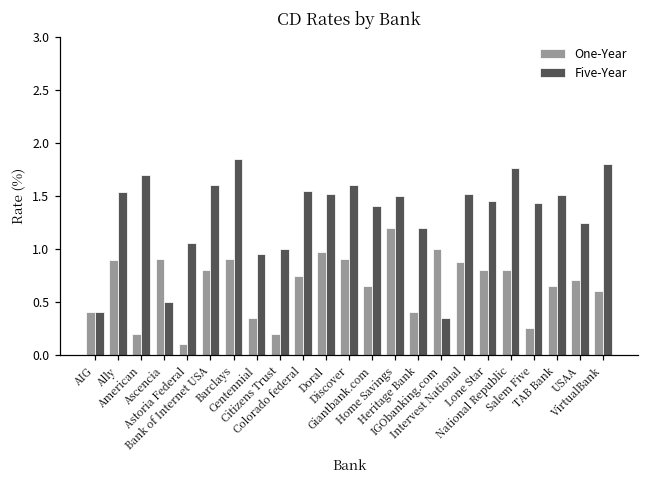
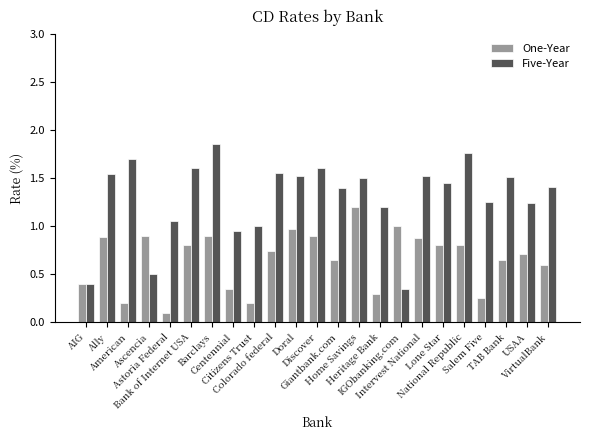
One-Year, Heritage Bank: 0.4 -> 0.3
Five-Year, Salem Five: 1.4 -> 1.3
Five-Year, VirtualBank: 1.8 -> 1.4
